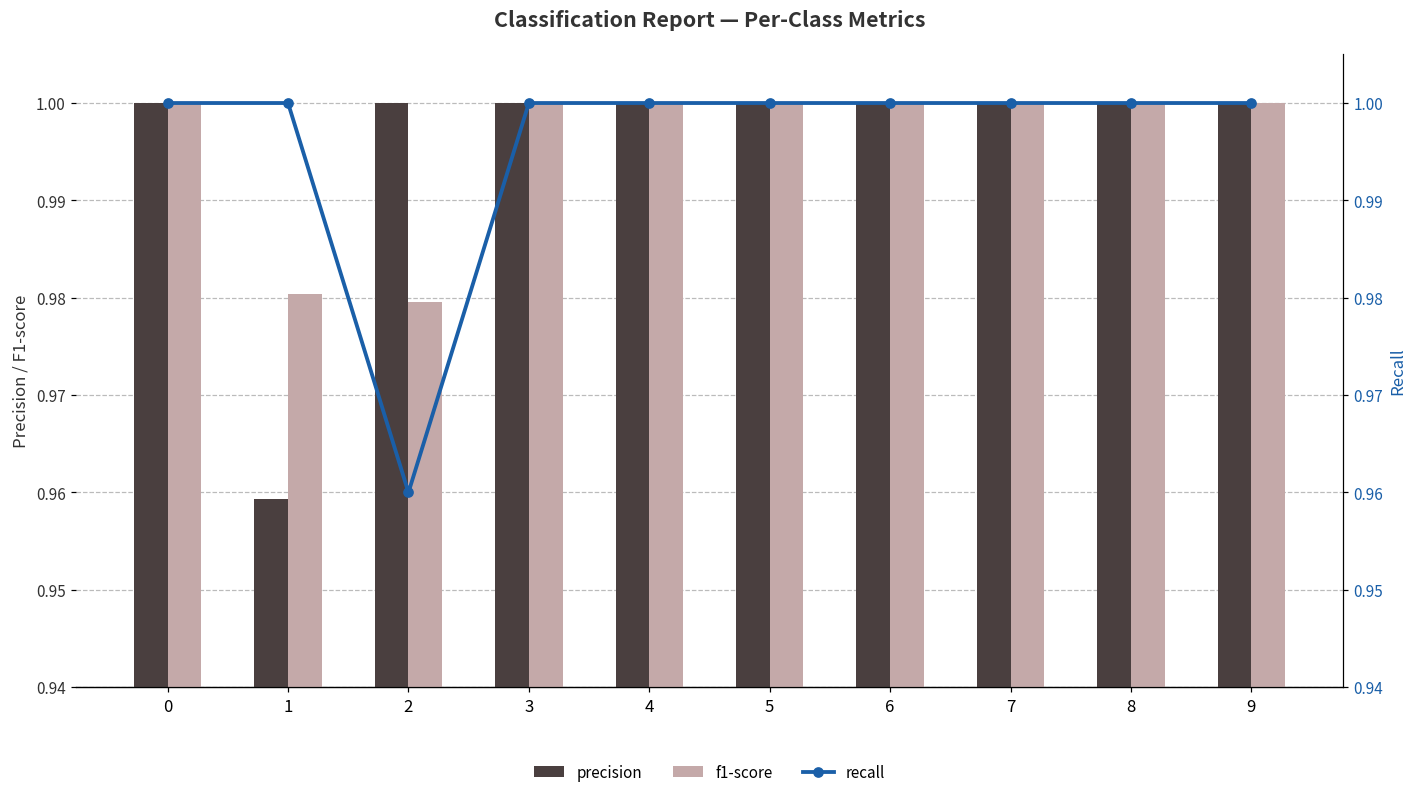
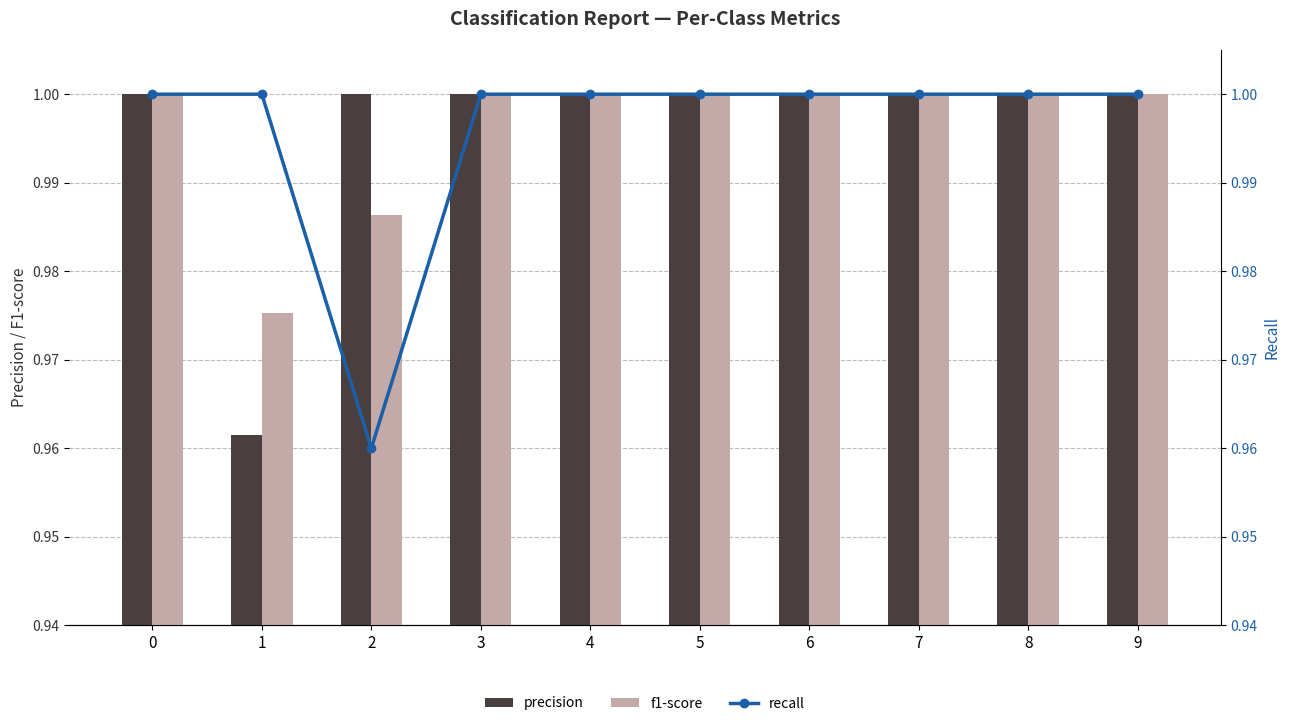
precision, 1: 0.959 -> 0.962
f1-score, 1: 0.980 -> 0.975
f1-score, 2: 0.980 -> 0.986
